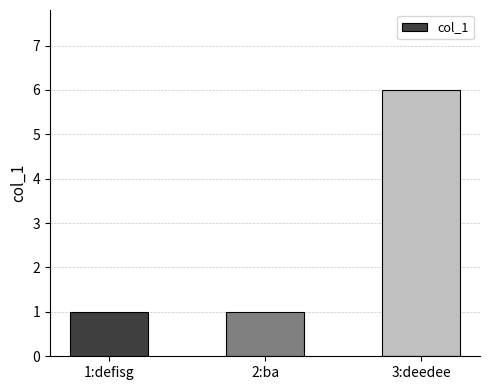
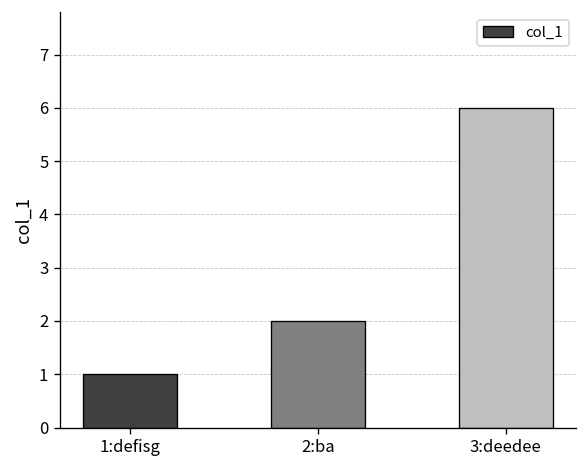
2:ba: 1 -> 2
